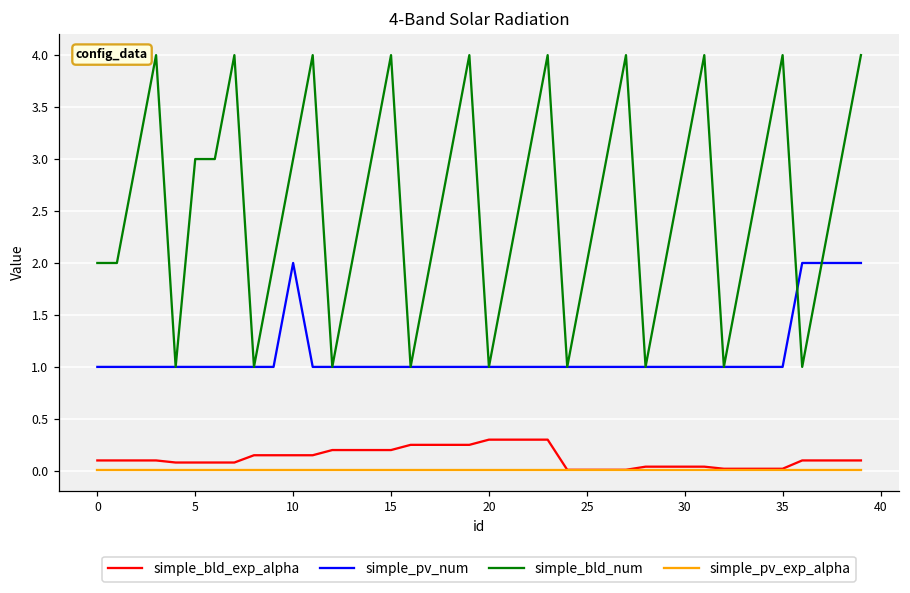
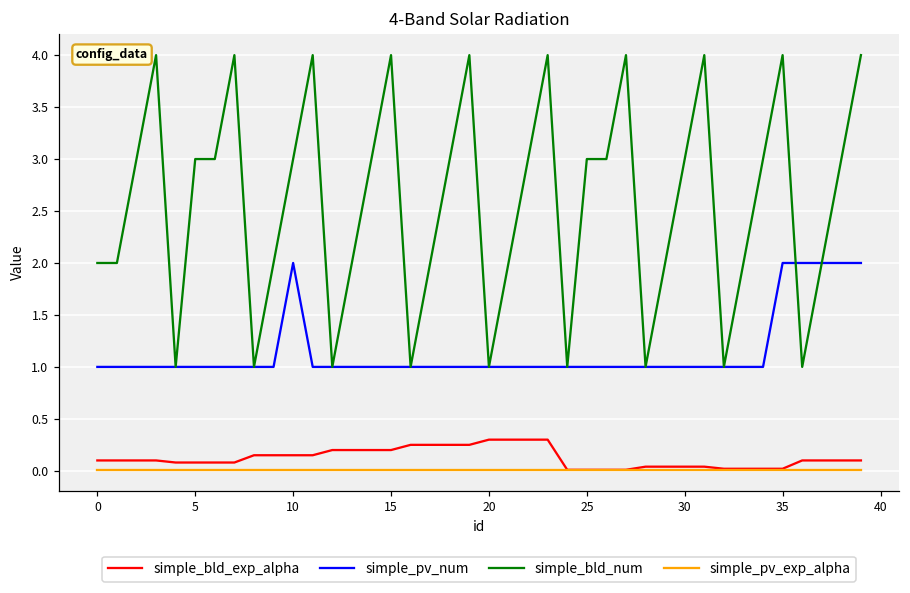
simple_bld_num, 25: 2 -> 3
simple_pv_num, 35: 1 -> 2
